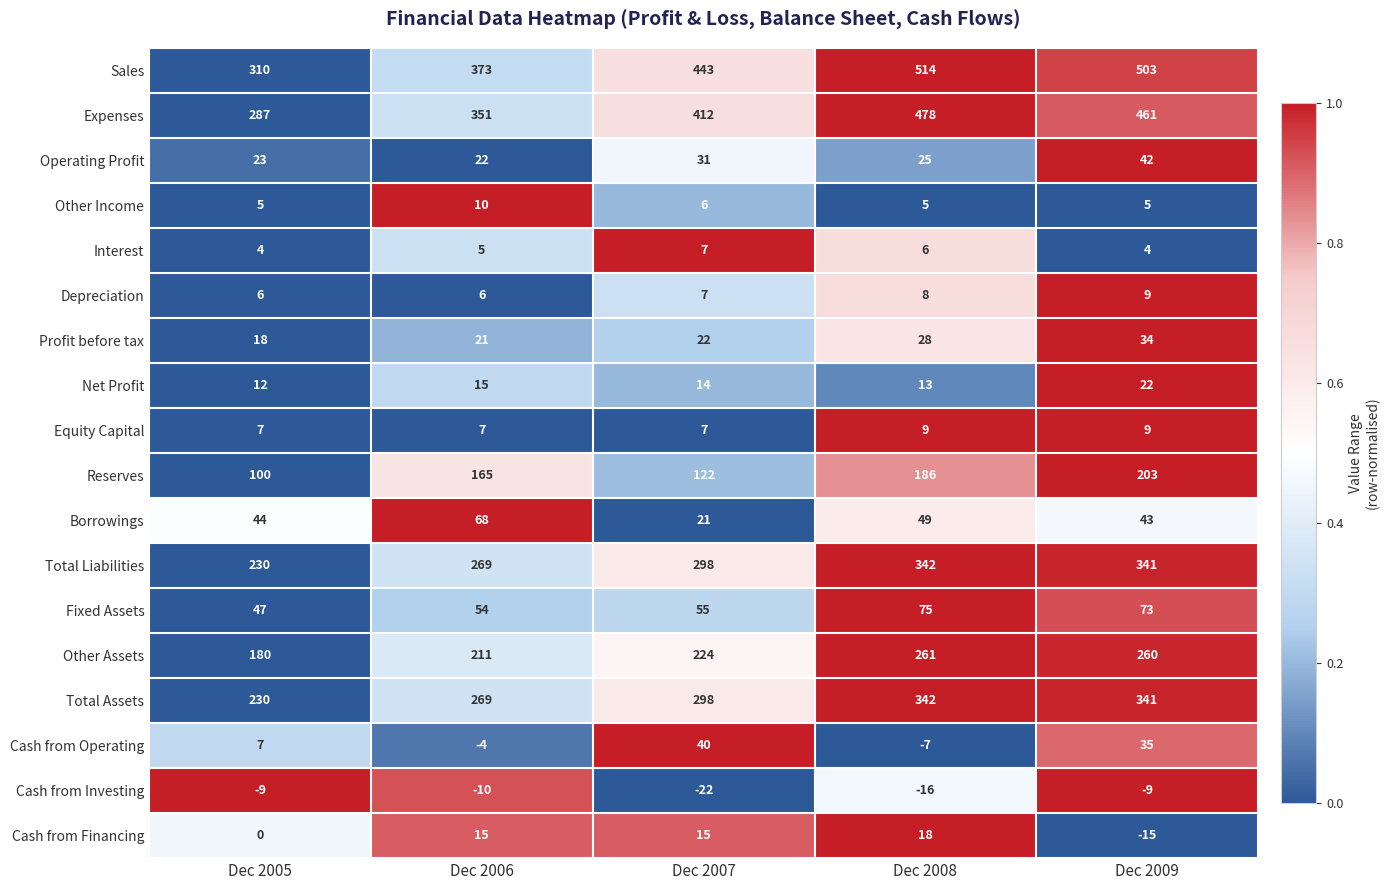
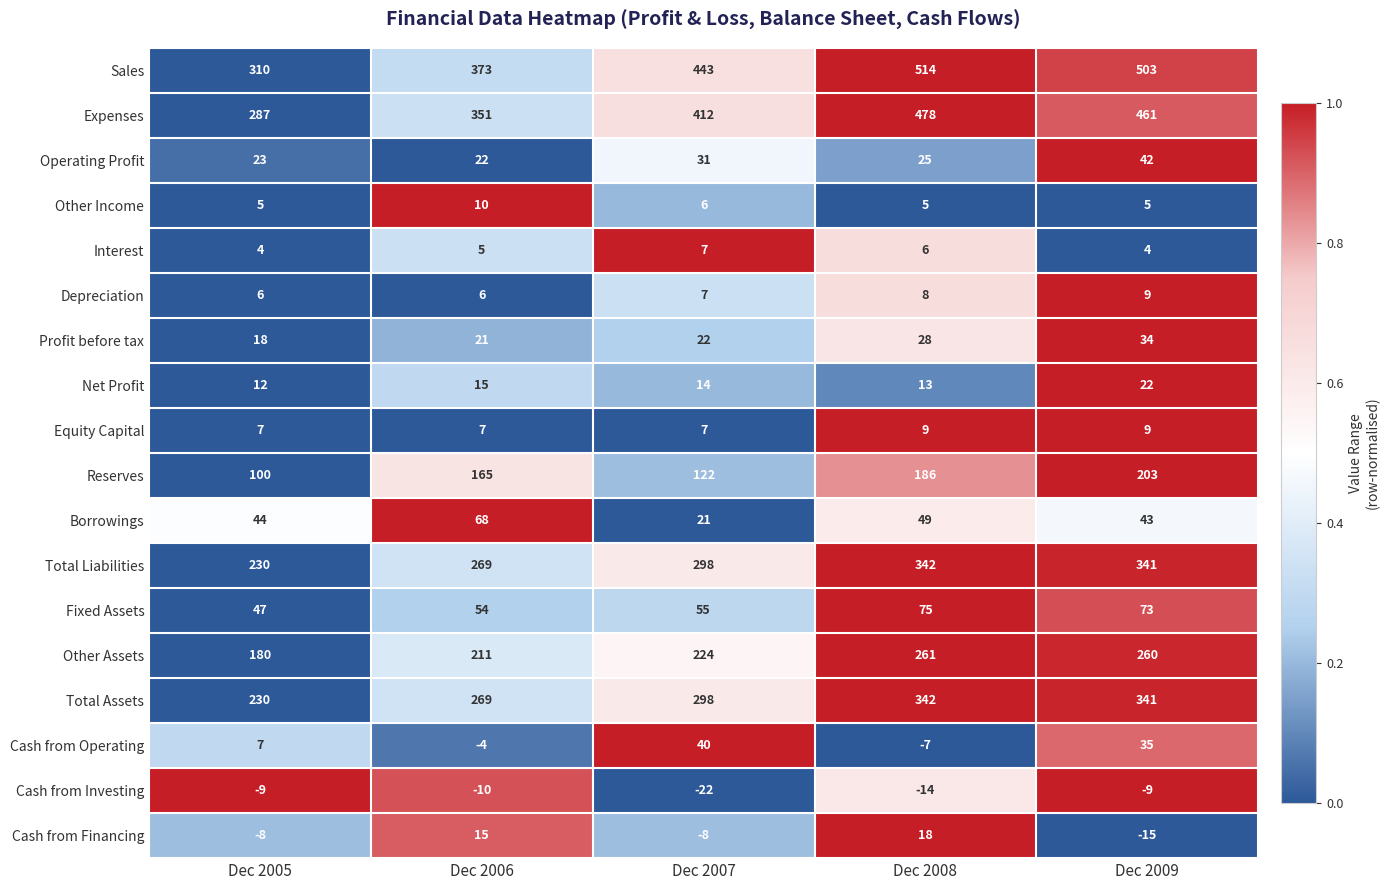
Cash from Investing, Dec 2008: -16 -> -14
Cash from Financing, Dec 2005: 0 -> -8
Cash from Financing, Dec 2007: 15 -> -8
